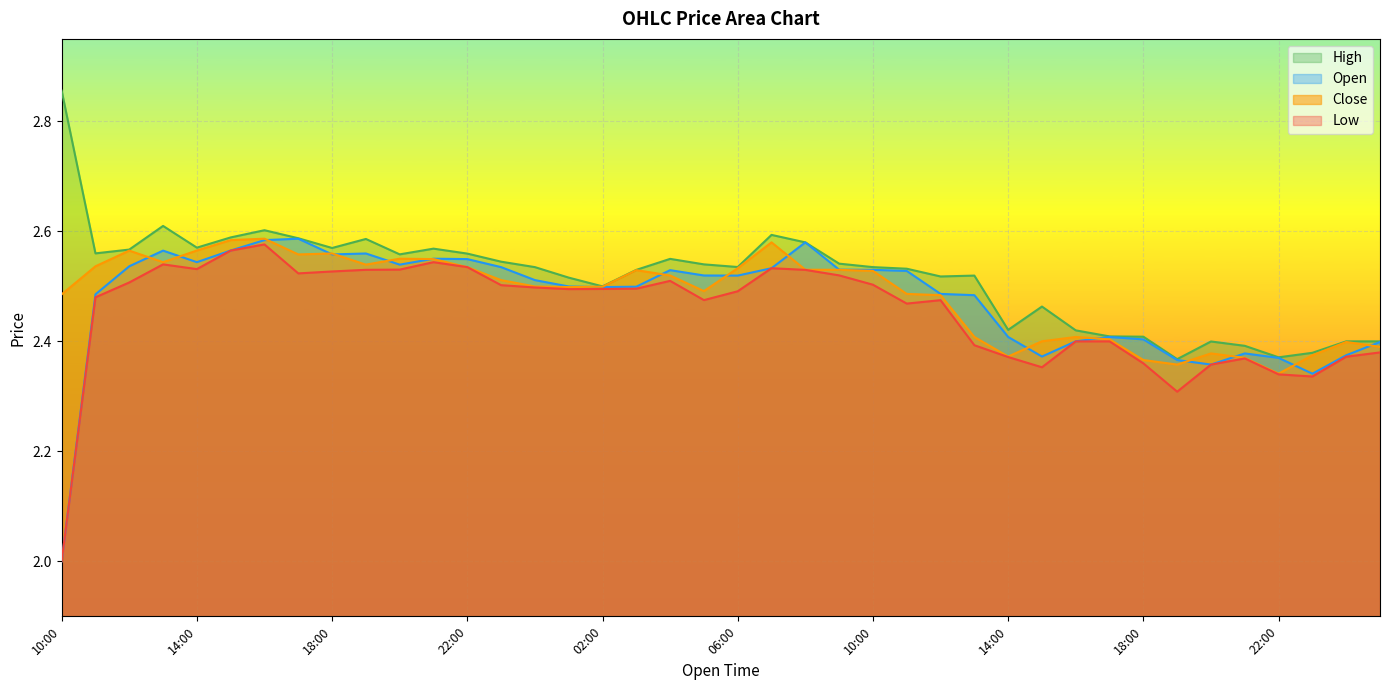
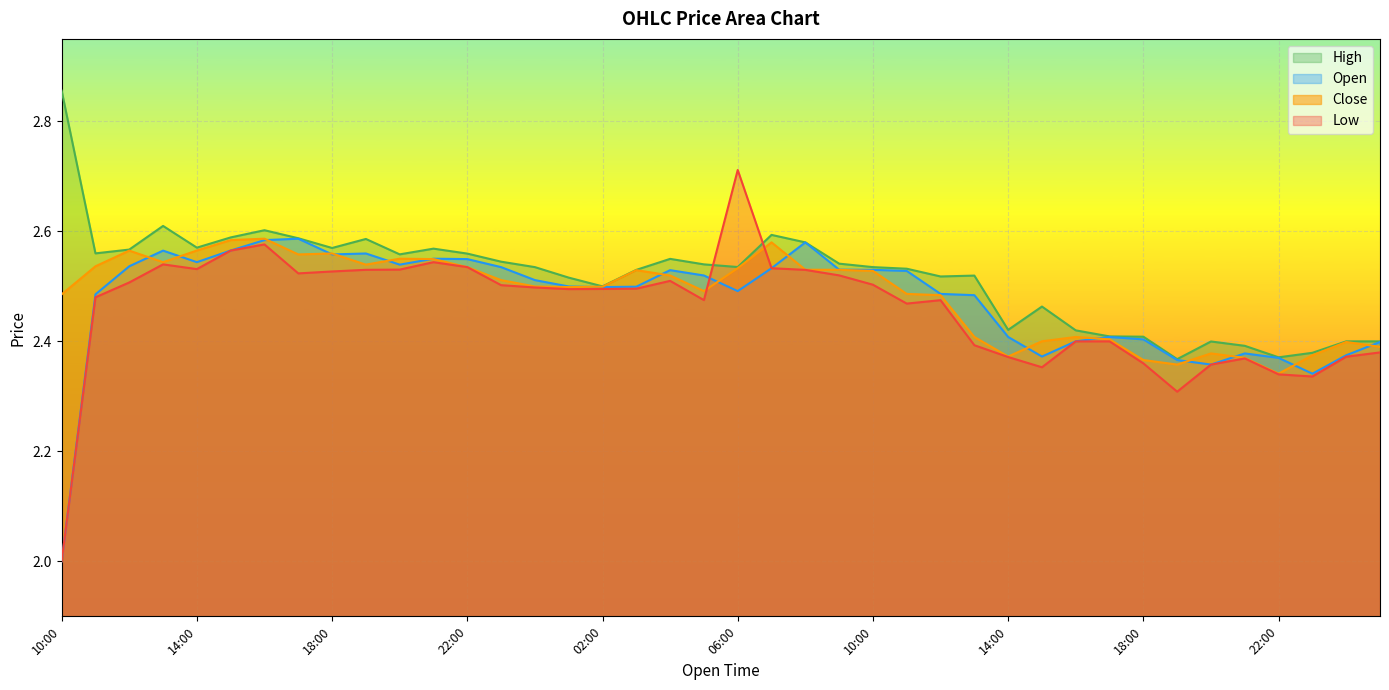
Open, 06:00: 2.52 -> 2.49
Low, 06:00: 2.49 -> 2.71
